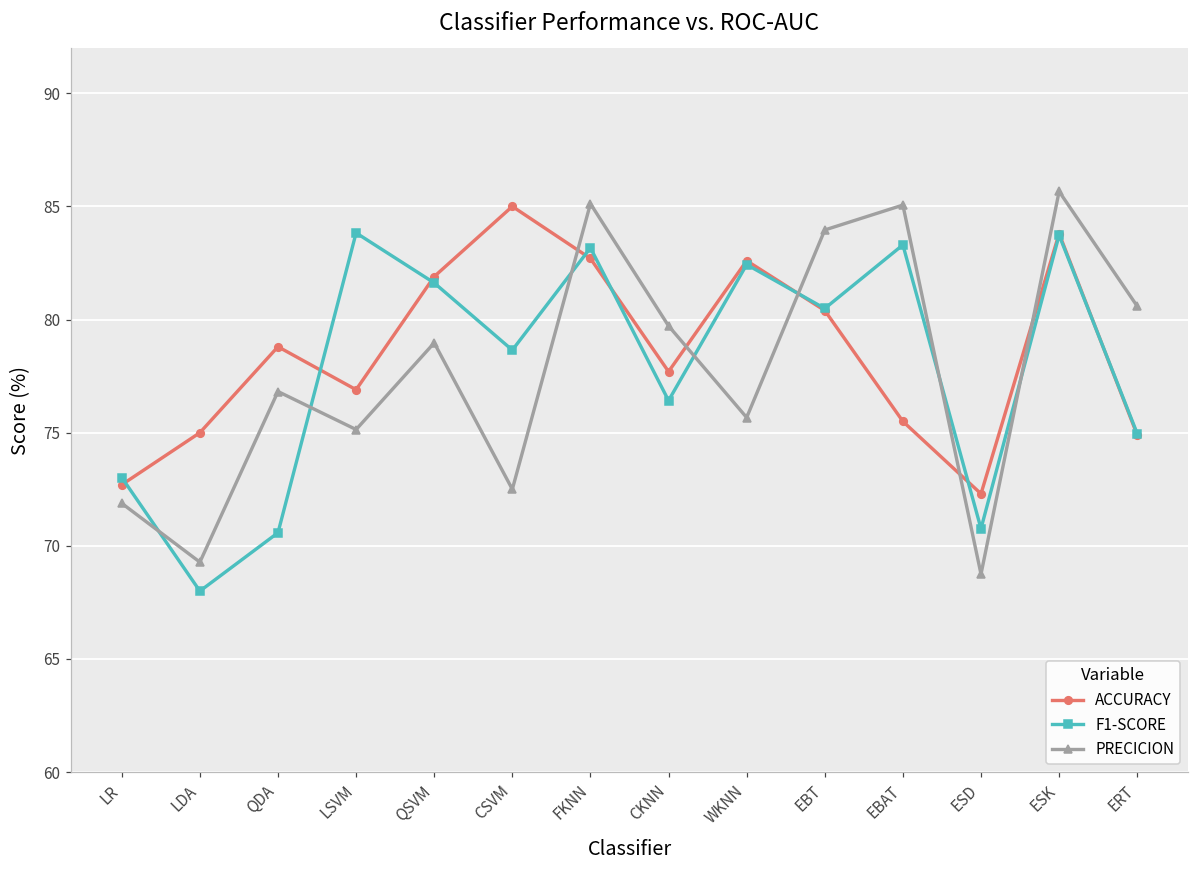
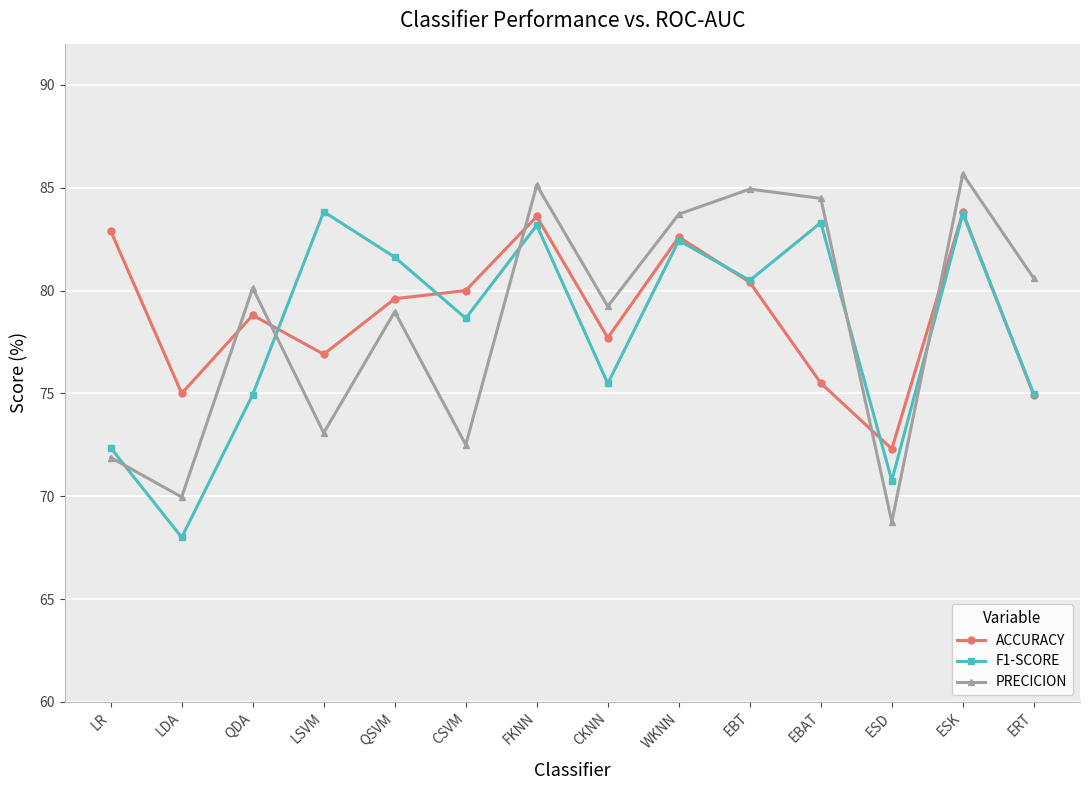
ACCURACY, LR: 72.7 -> 82.9
F1-SCORE, LR: 73.0 -> 72.4
PRECICION, LDA: 69.3 -> 70.0
F1-SCORE, QDA: 70.6 -> 74.9
PRECICION, QDA: 76.8 -> 80.1
PRECICION, LSVM: 75.1 -> 73.1
ACCURACY, QSVM: 81.9 -> 79.6
ACCURACY, CSVM: 85 -> 80
ACCURACY, FKNN: 82.7 -> 83.6
F1-SCORE, CKNN: 76.4 -> 75.5
PRECICION, CKNN: 79.7 -> 79.2
PRECICION, WKNN: 75.7 -> 83.7
PRECICION, EBT: 84.0 -> 84.9
PRECICION, EBAT: 85.1 -> 84.5
